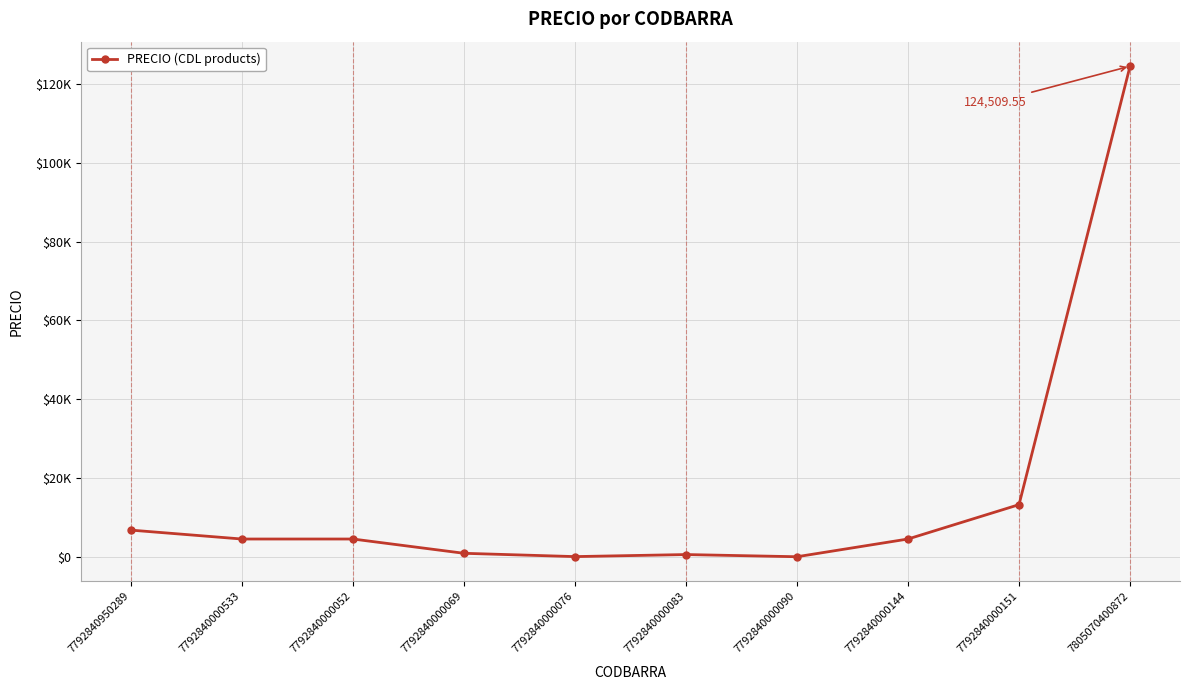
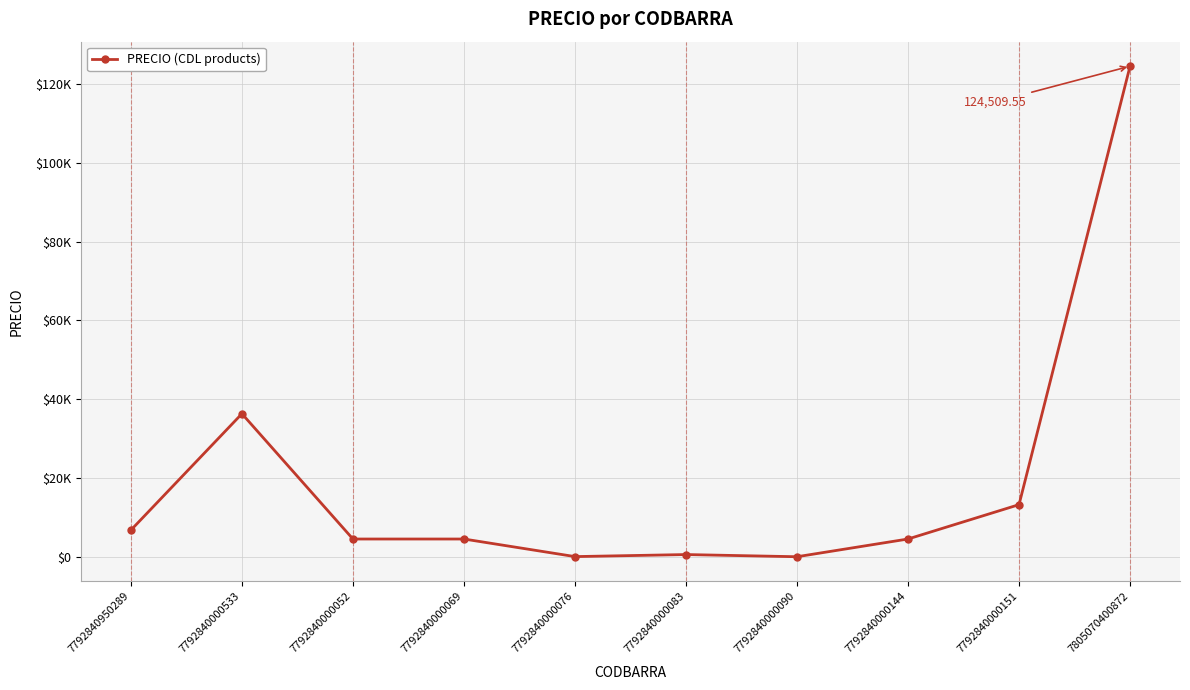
7792840000533: $5000 -> $36000
7792840000069: $1000 -> $5000
